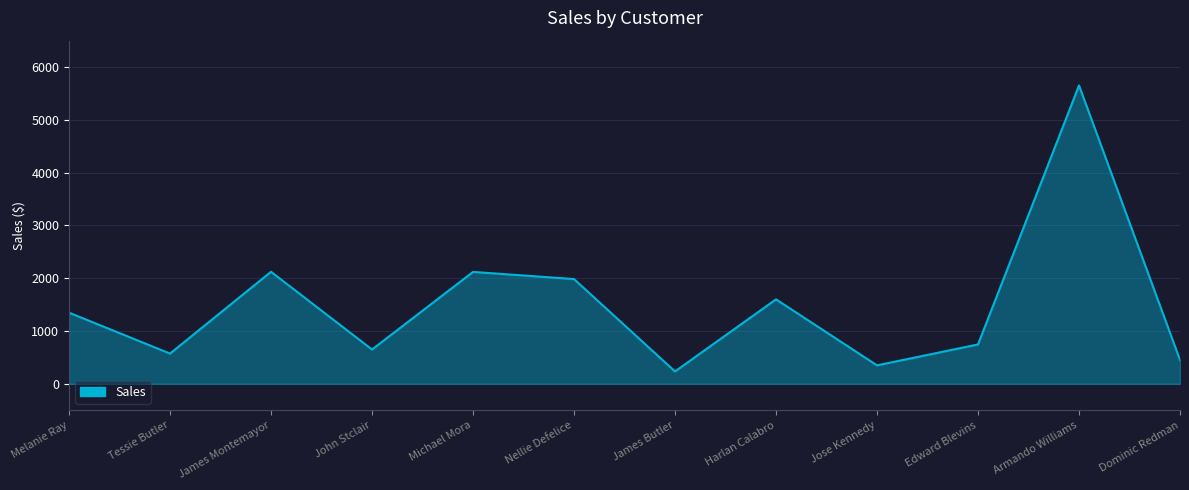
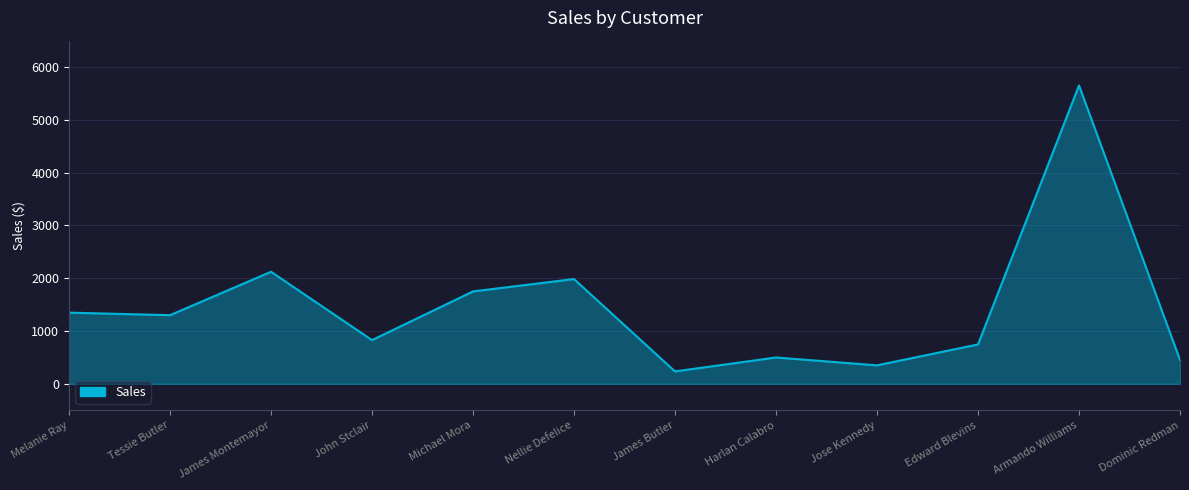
Tessie Butler: 600 -> 1300
John Stclair: 700 -> 800
Michael Mora: 2100 -> 1800
Harlan Calabro: 1600 -> 500
